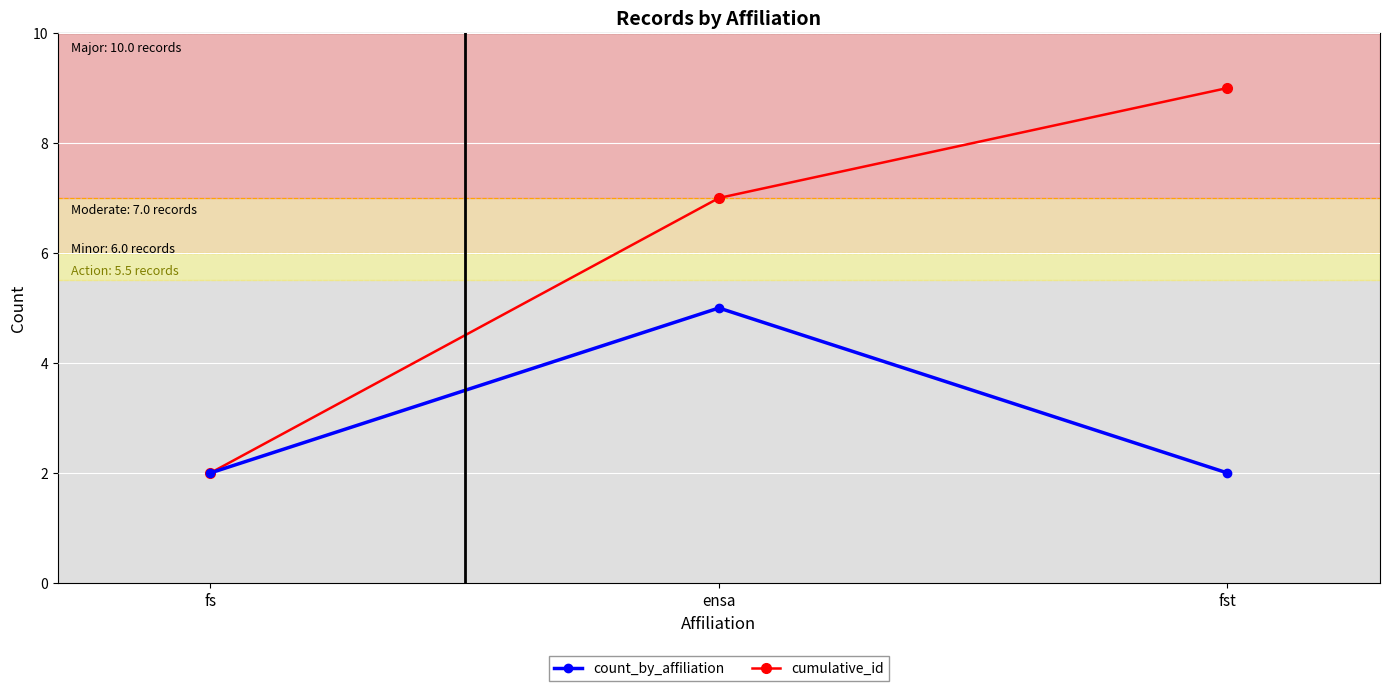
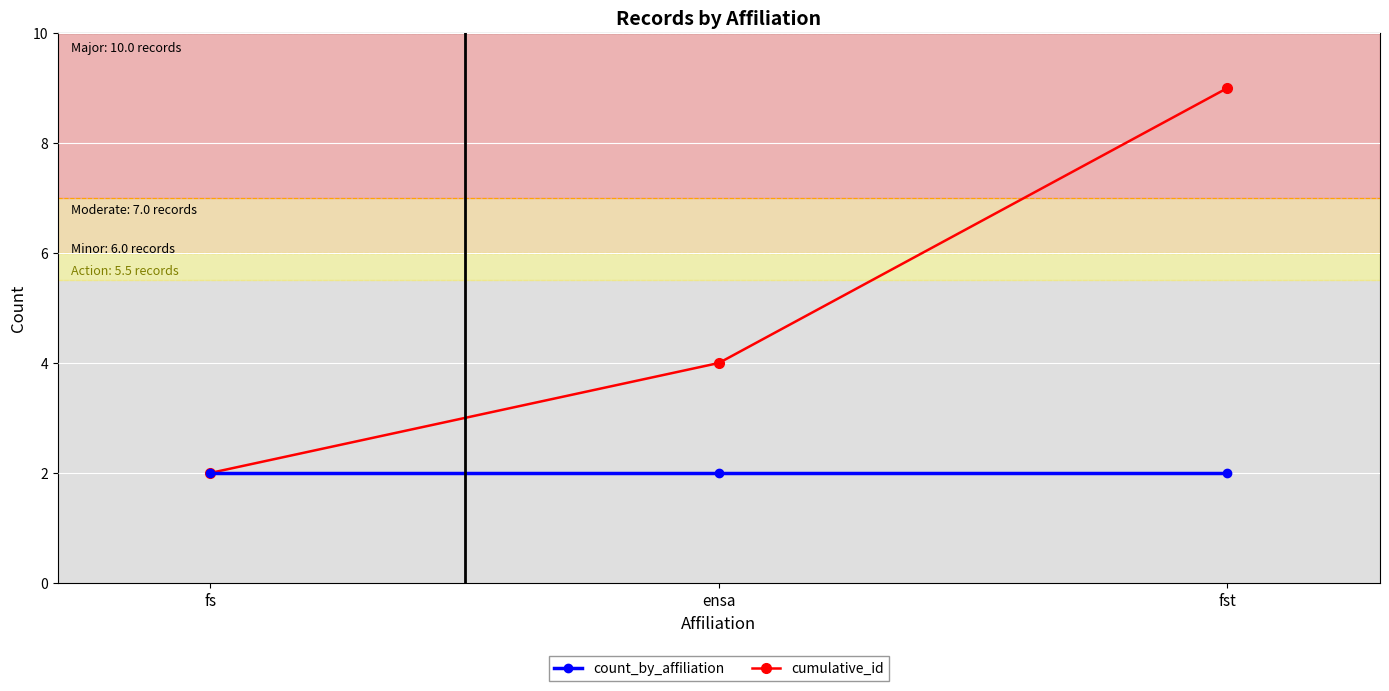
count_by_affiliation, ensa: 5 -> 2
cumulative_id, ensa: 7 -> 4
